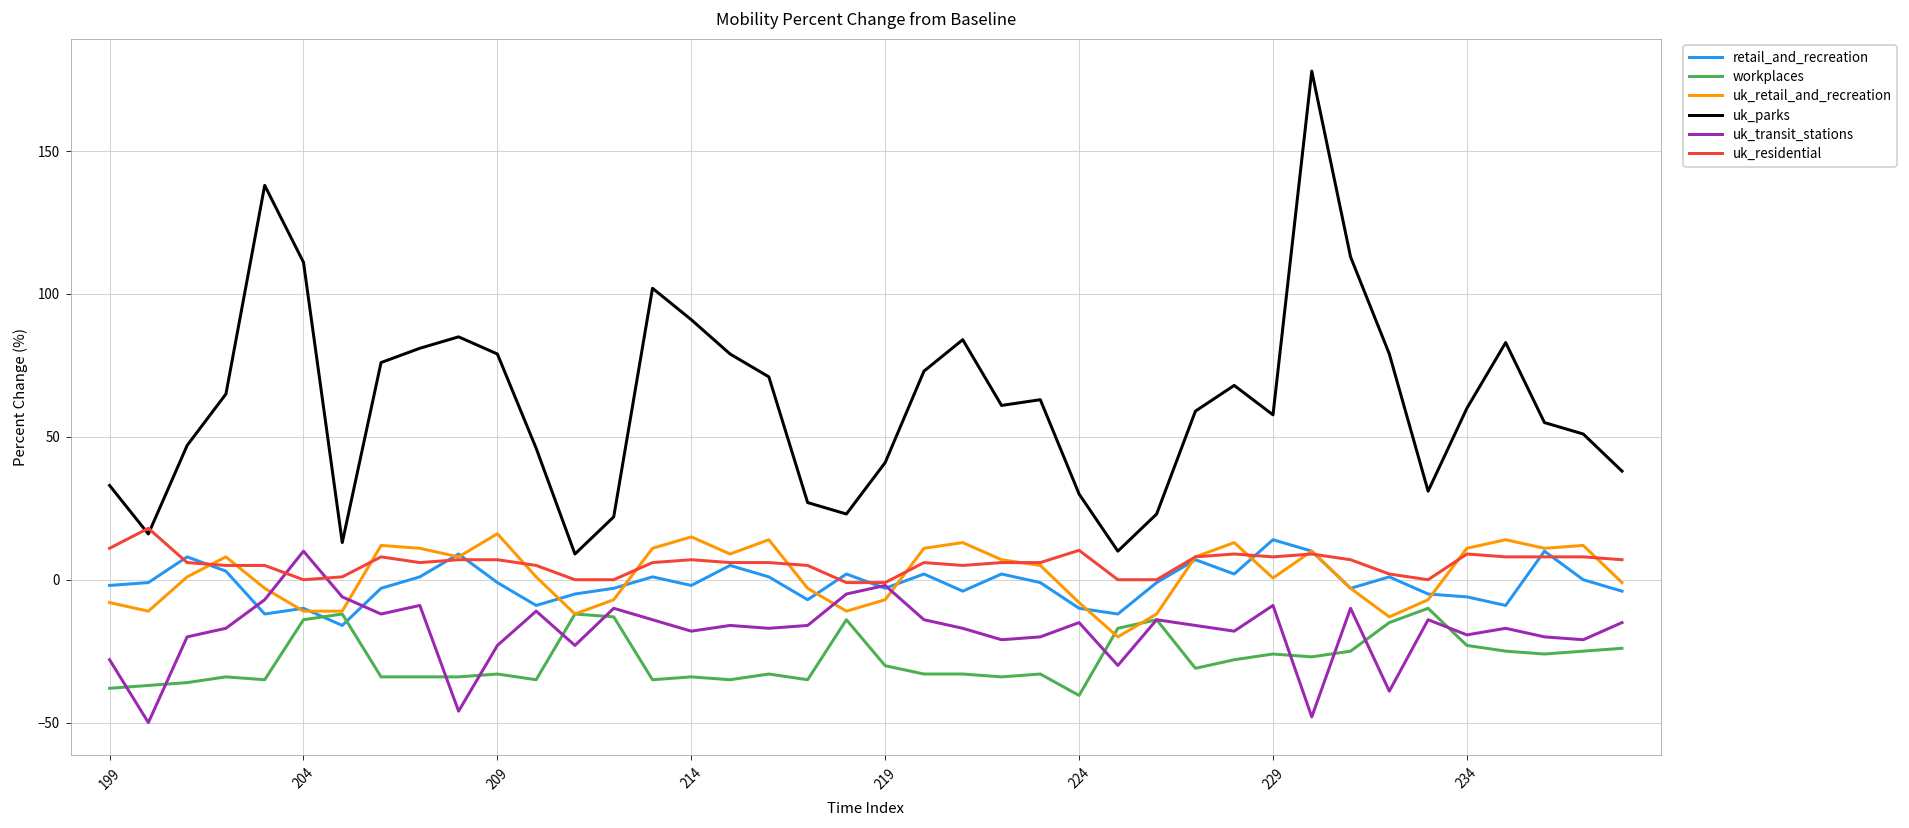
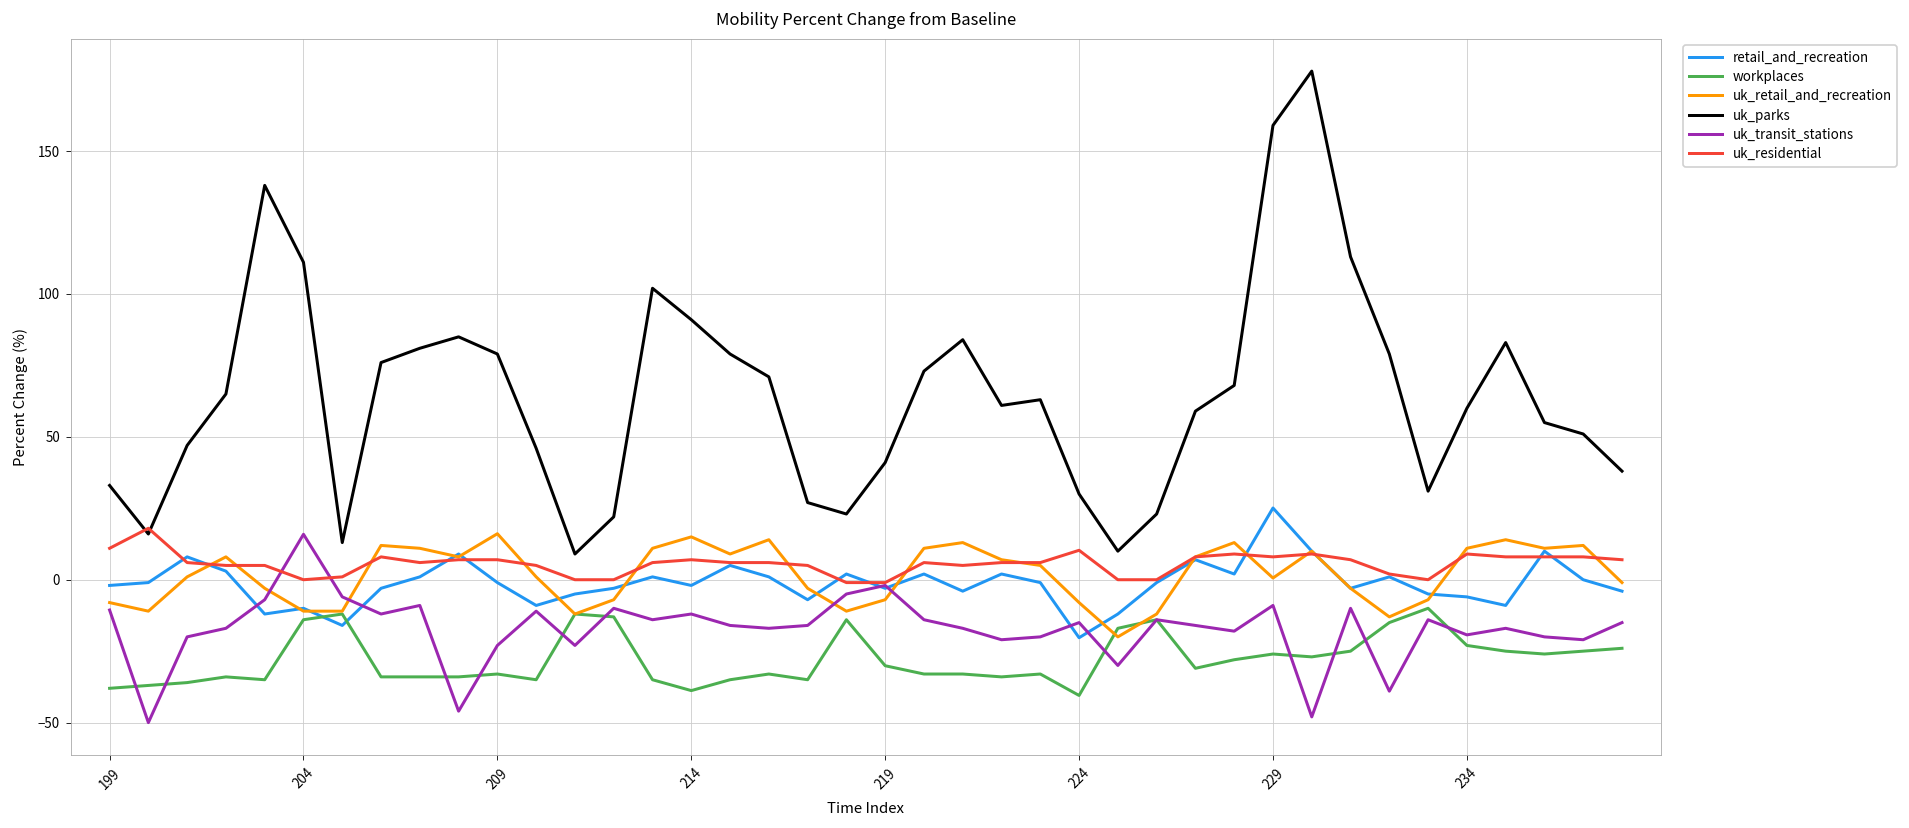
uk_transit_stations, 199: -28 -> -11
uk_transit_stations, 204: 10 -> 16
workplaces, 214: -34 -> -39
uk_transit_stations, 214: -18 -> -12
retail_and_recreation, 224: -10 -> -20
retail_and_recreation, 229: 14 -> 25
uk_parks, 229: 58 -> 159
